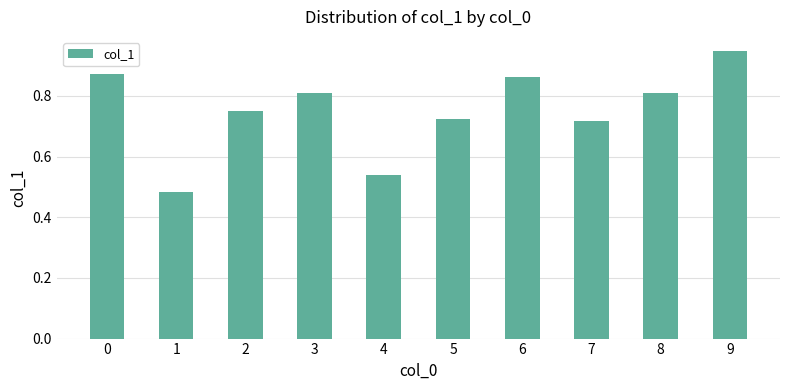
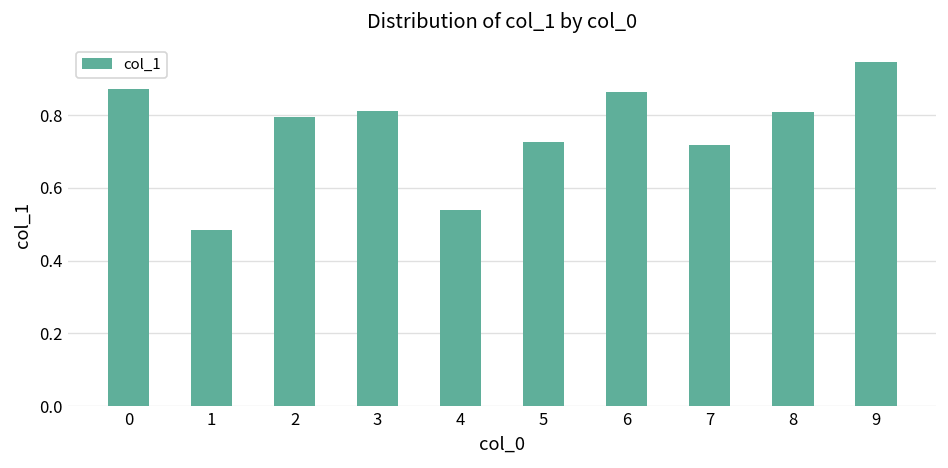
2: 0.75 -> 0.80
